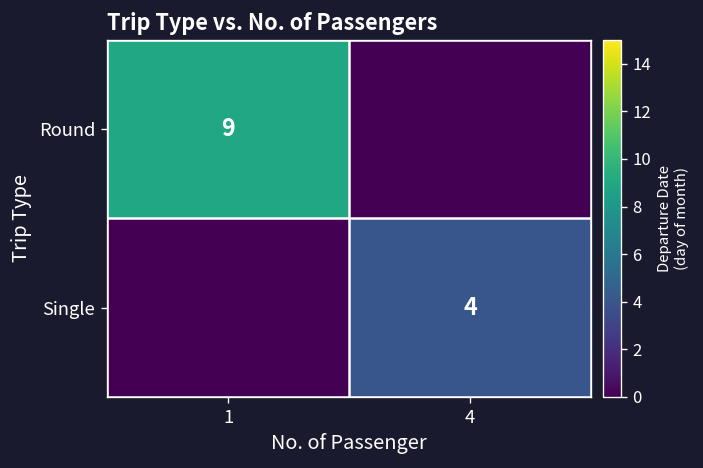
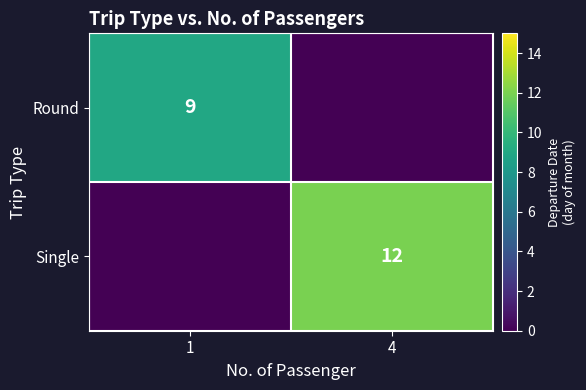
Single, 4: 4 -> 12
